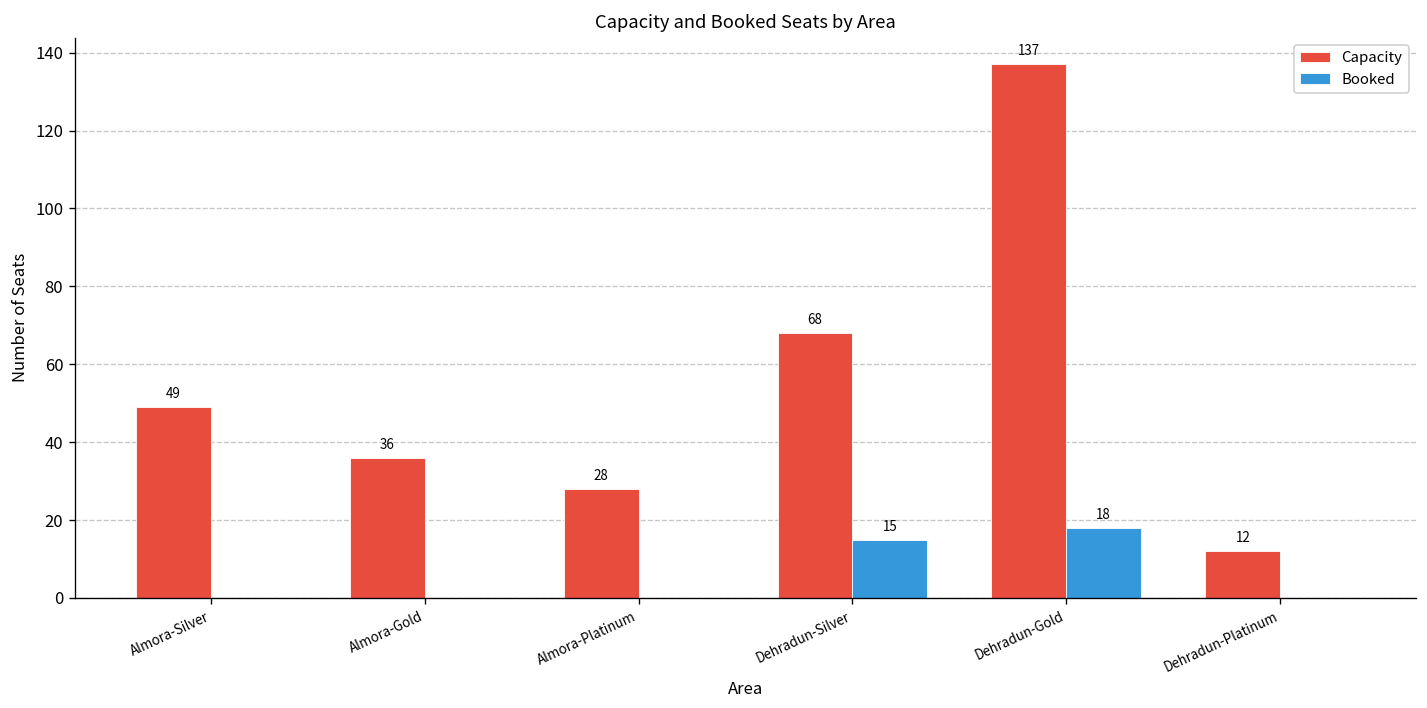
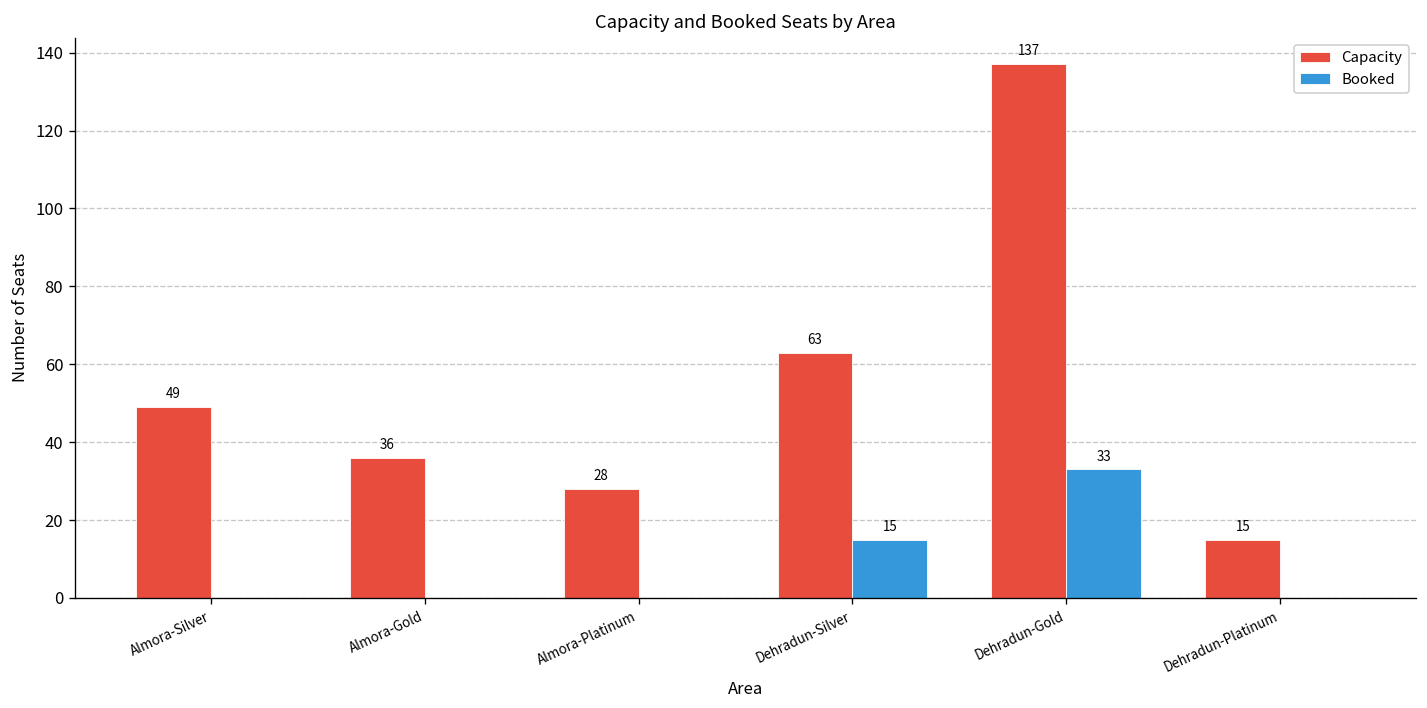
Capacity, Dehradun-Silver: 68 -> 63
Booked, Dehradun-Gold: 18 -> 33
Capacity, Dehradun-Platinum: 12 -> 15
